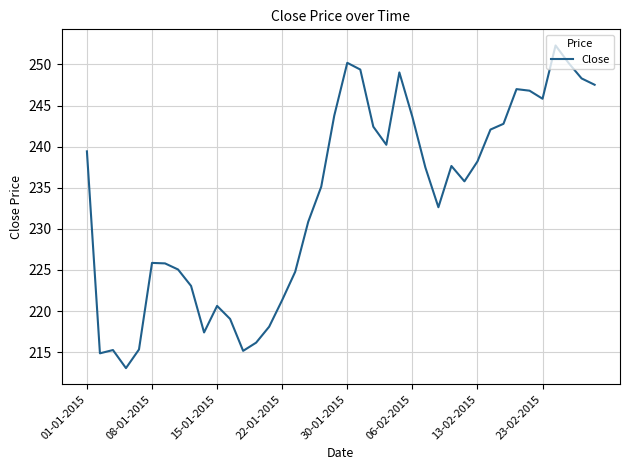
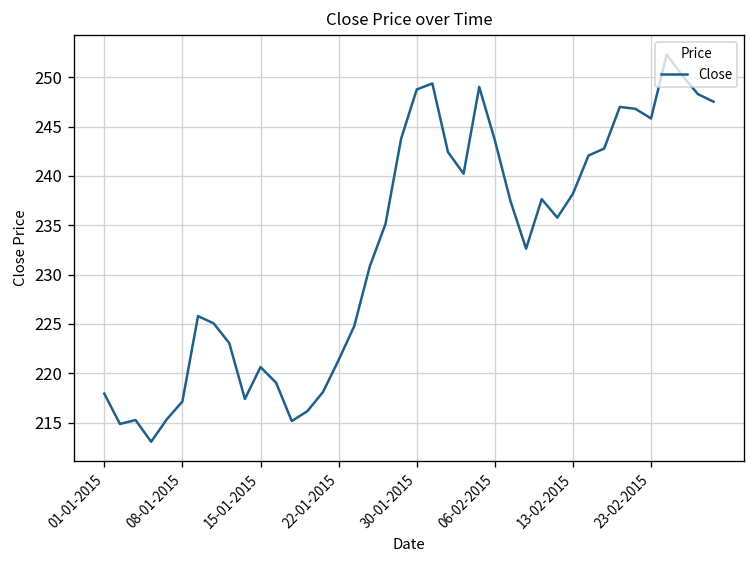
01-01-2015: 239 -> 218
08-01-2015: 226 -> 217
30-01-2015: 250 -> 249
